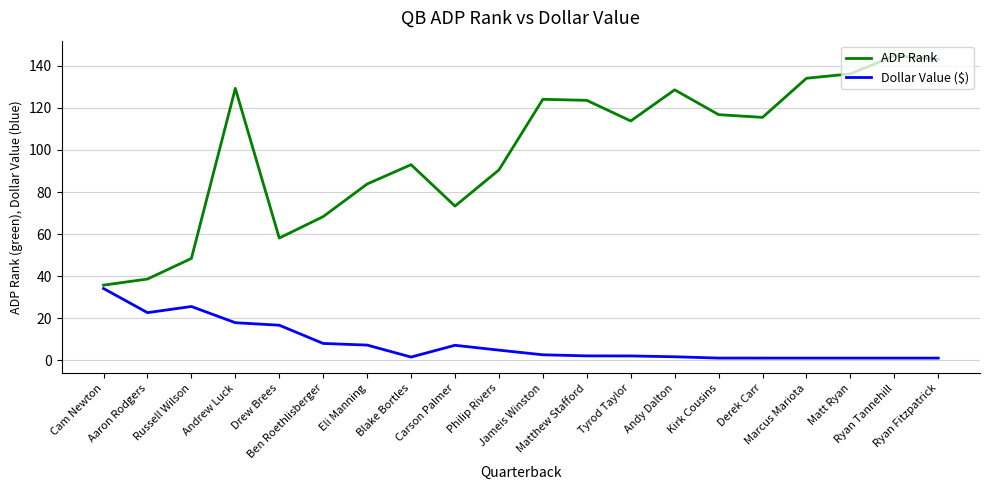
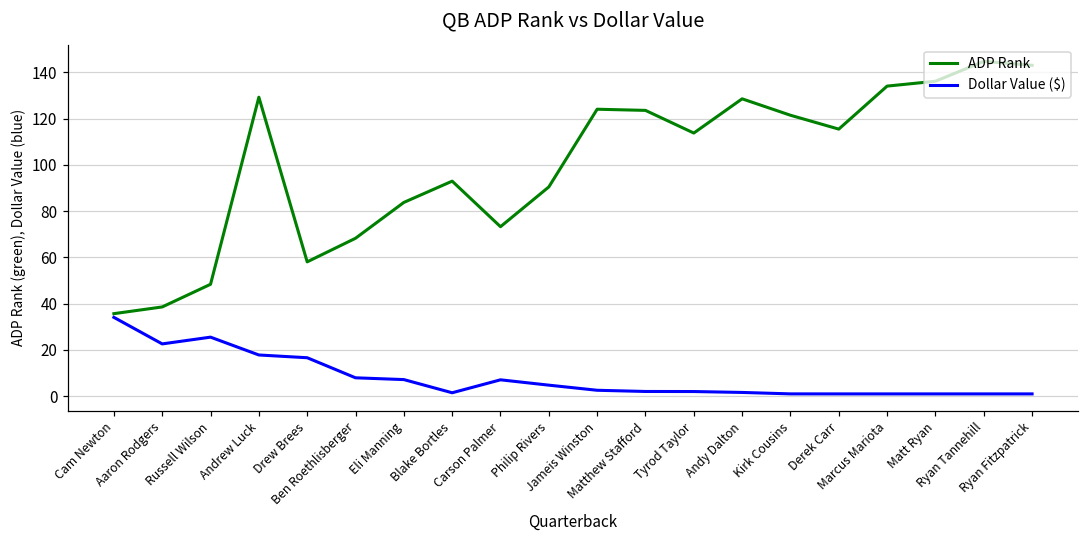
ADP Rank, Kirk Cousins: 117 -> 122
